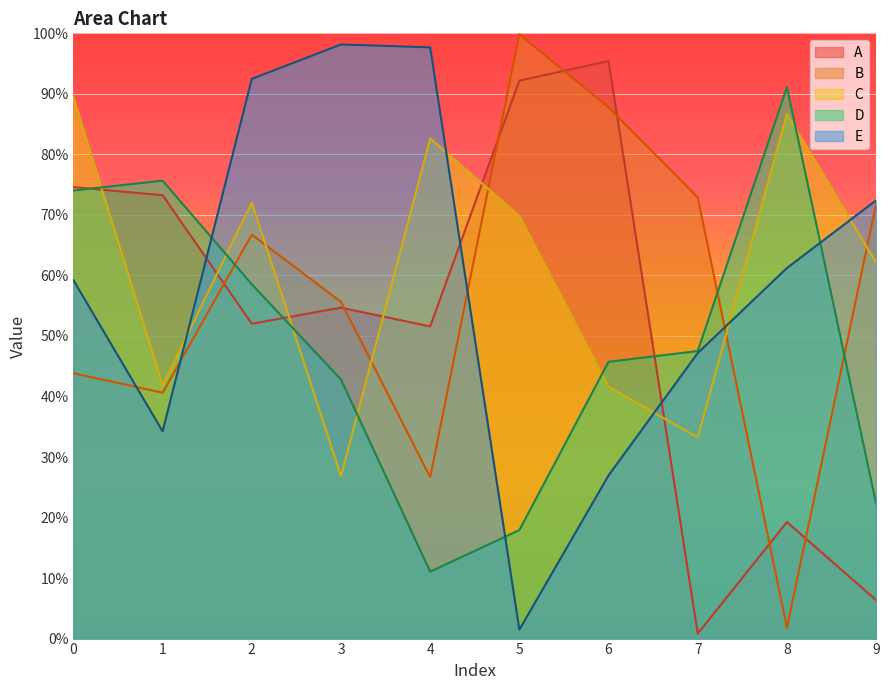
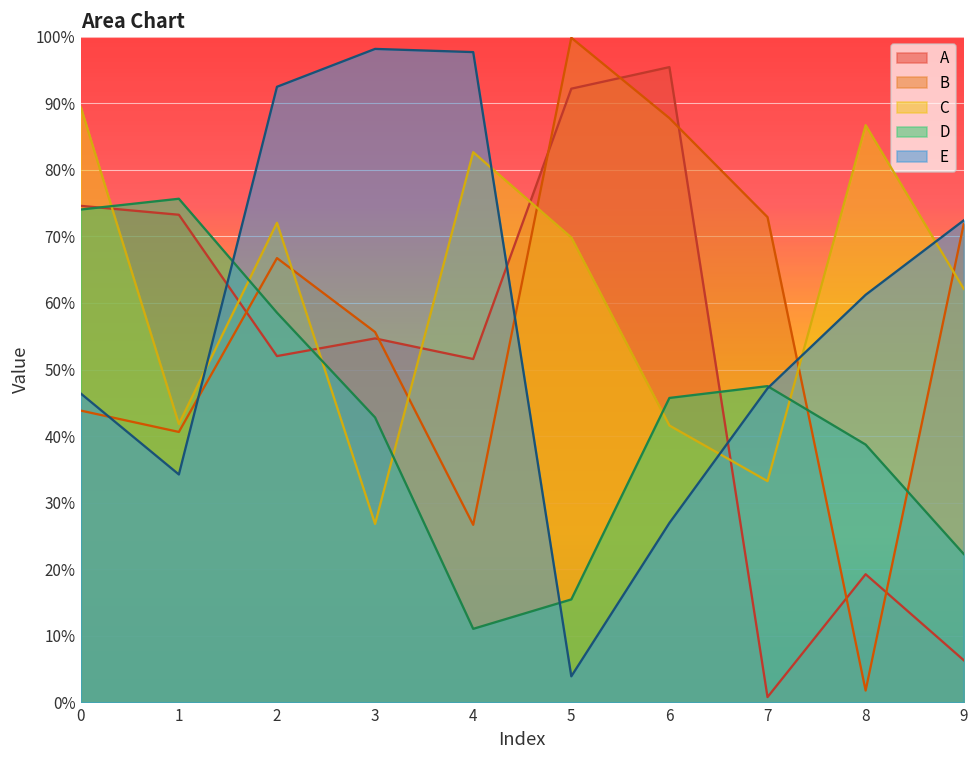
E, 0: 59% -> 46%
D, 5: 18% -> 15%
E, 5: 1% -> 4%
D, 8: 91% -> 39%
